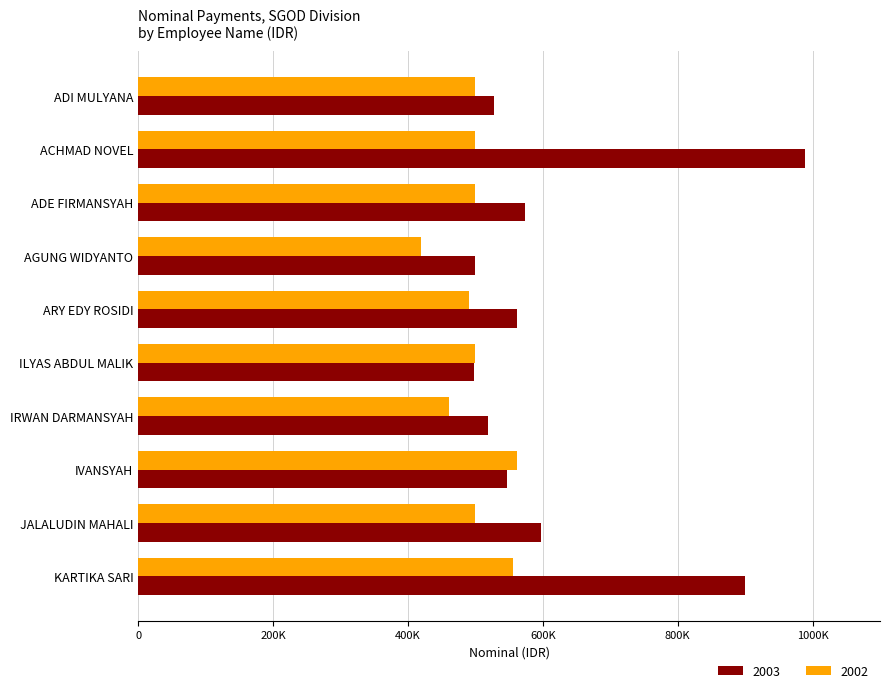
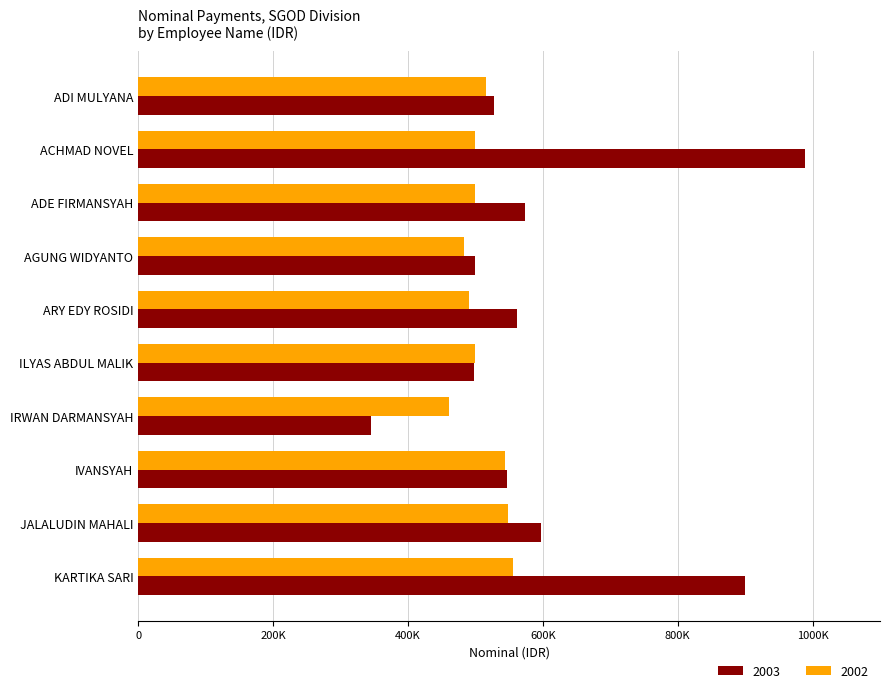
2002, ADI MULYANA: 500000 -> 520000
2002, AGUNG WIDYANTO: 420000 -> 480000
2003, IRWAN DARMANSYAH: 520000 -> 350000
2002, IVANSYAH: 560000 -> 540000
2002, JALALUDIN MAHALI: 500000 -> 550000
